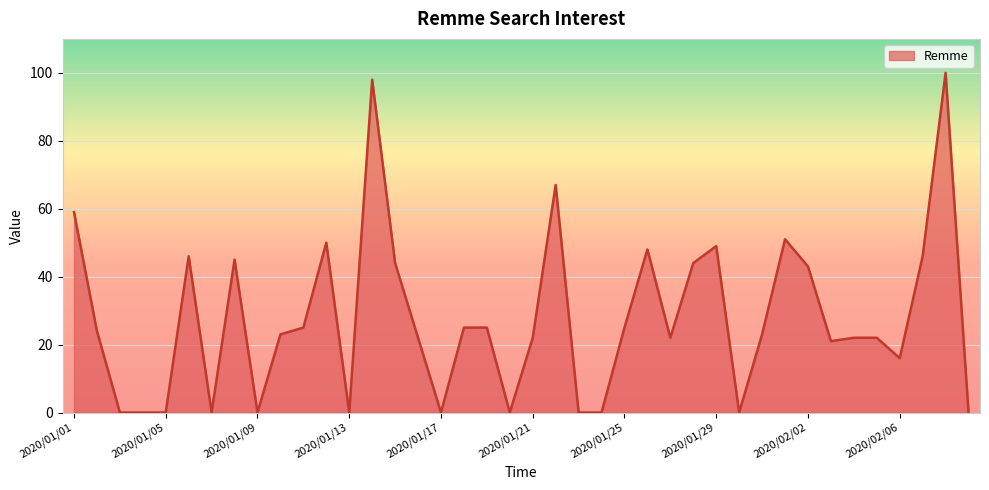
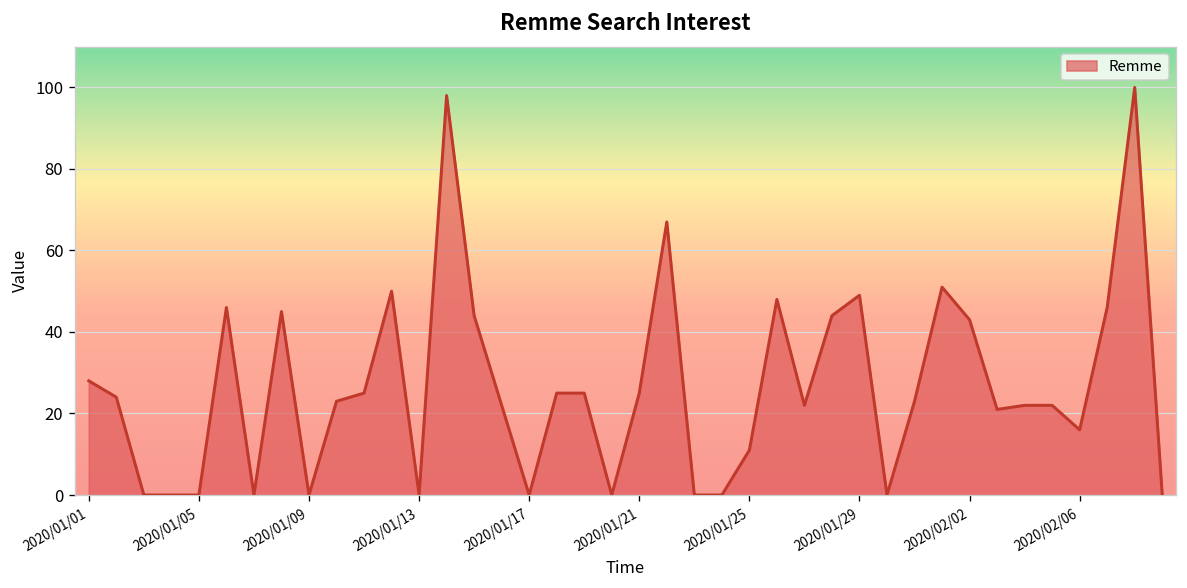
2020/01/01: 59 -> 28
2020/01/21: 22 -> 25
2020/01/25: 25 -> 11
